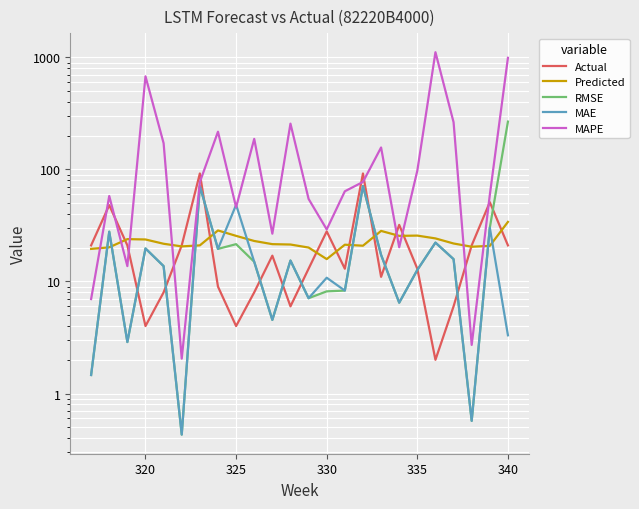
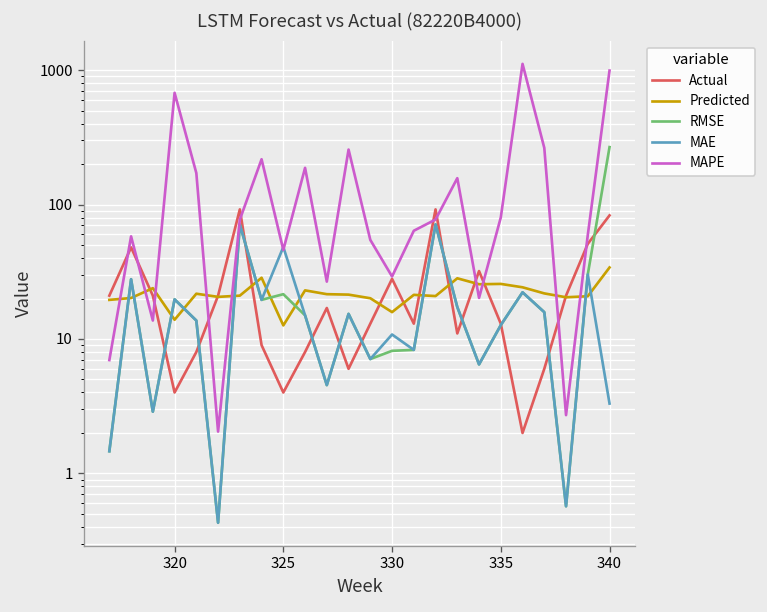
Predicted, 320: 24 -> 14
Predicted, 325: 26 -> 13
MAPE, 335: 100 -> 80
Actual, 340: 21 -> 80
